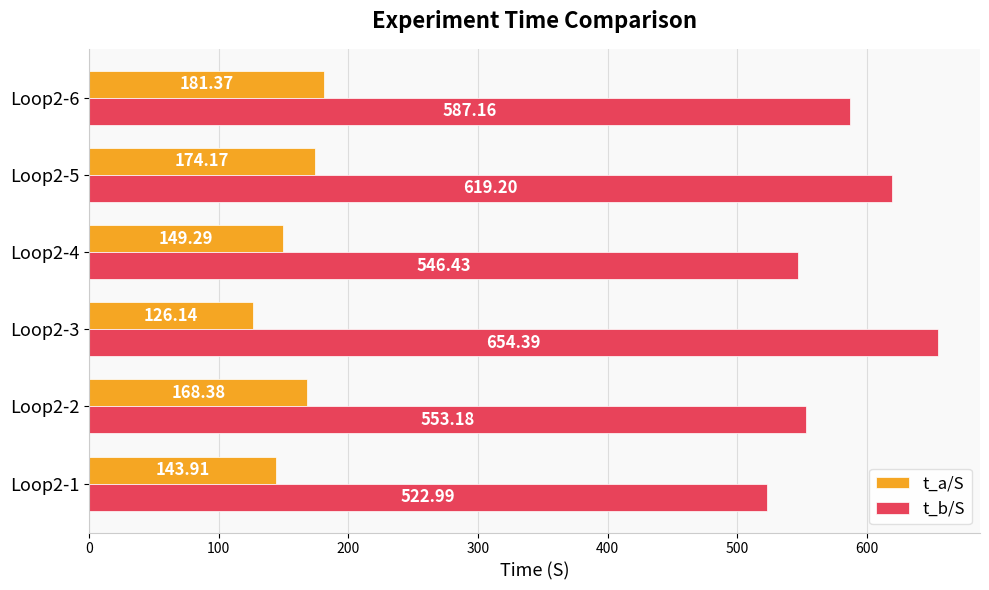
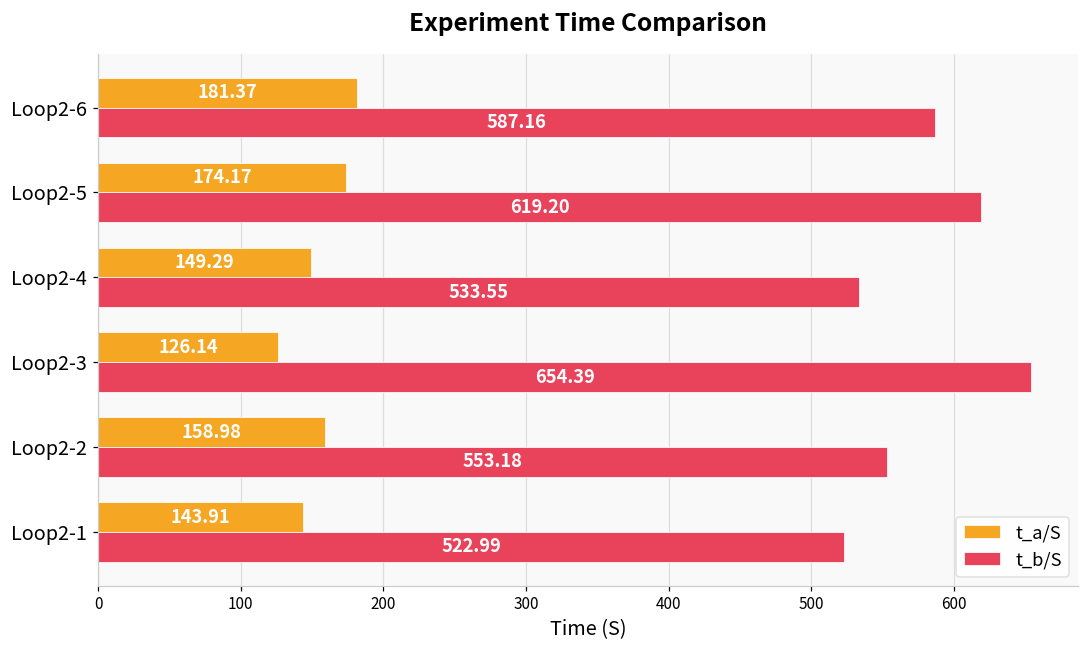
t_b/S, Loop2-4: 546.43 -> 533.55
t_a/S, Loop2-2: 168.38 -> 158.98
